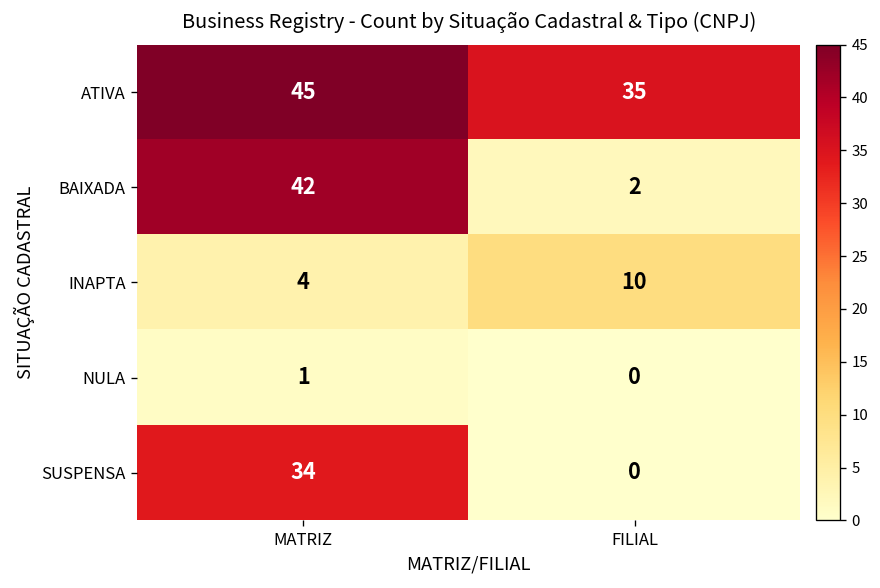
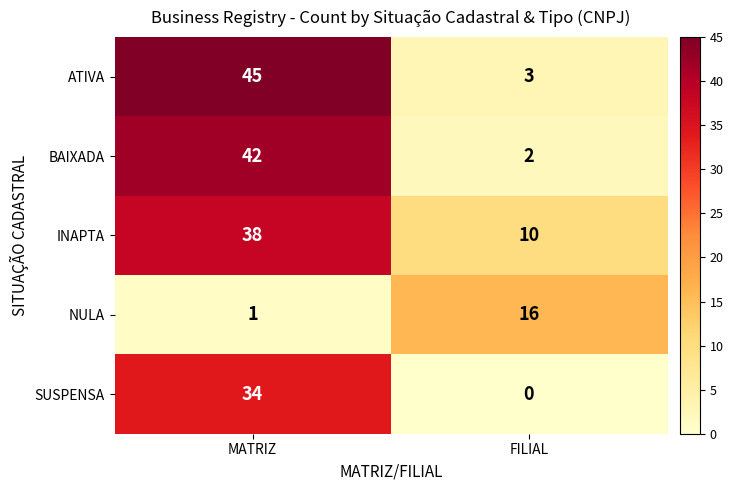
ATIVA, FILIAL: 35 -> 3
INAPTA, MATRIZ: 4 -> 38
NULA, FILIAL: 0 -> 16
